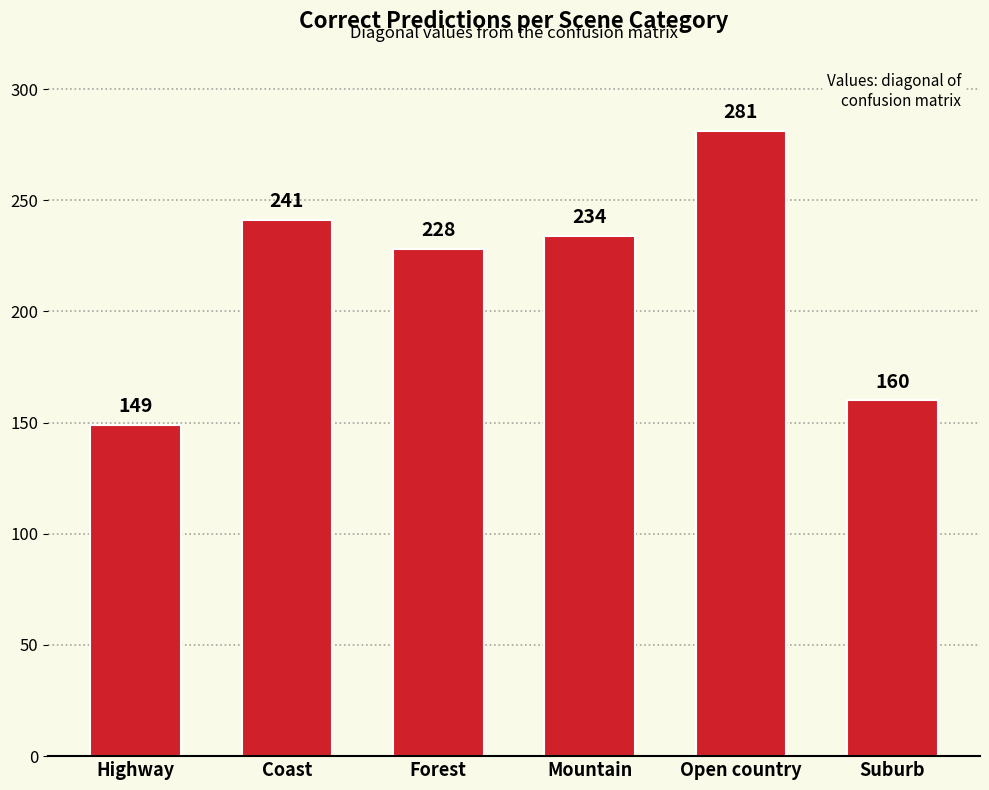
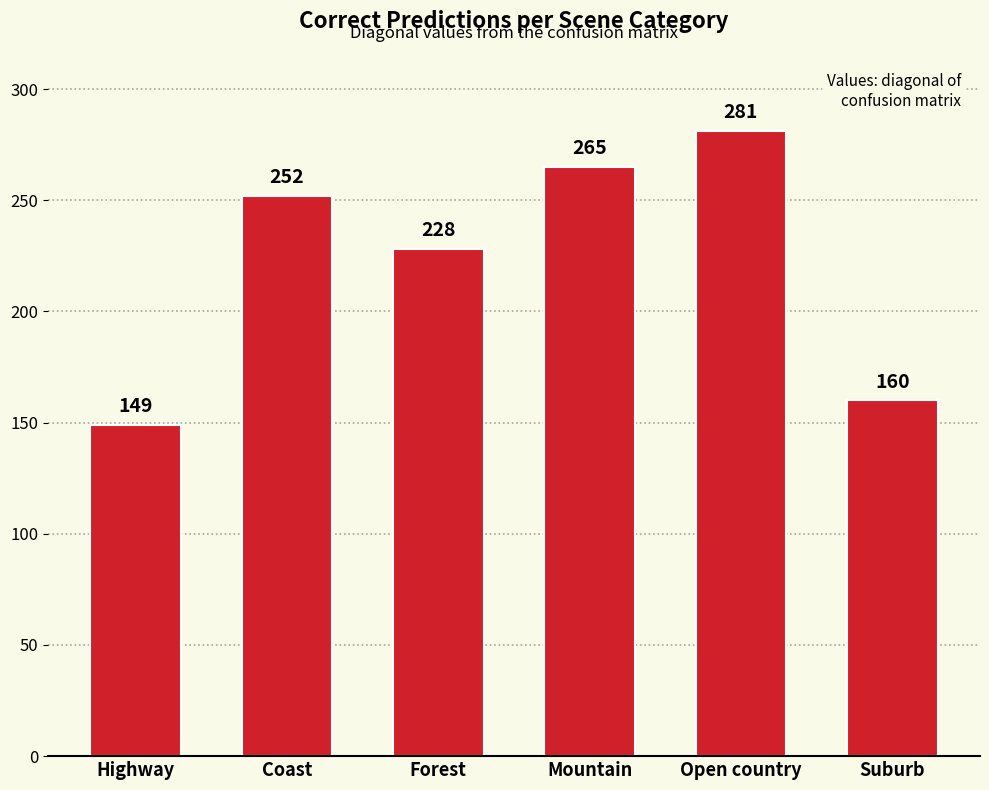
Coast: 241 -> 252
Mountain: 234 -> 265
